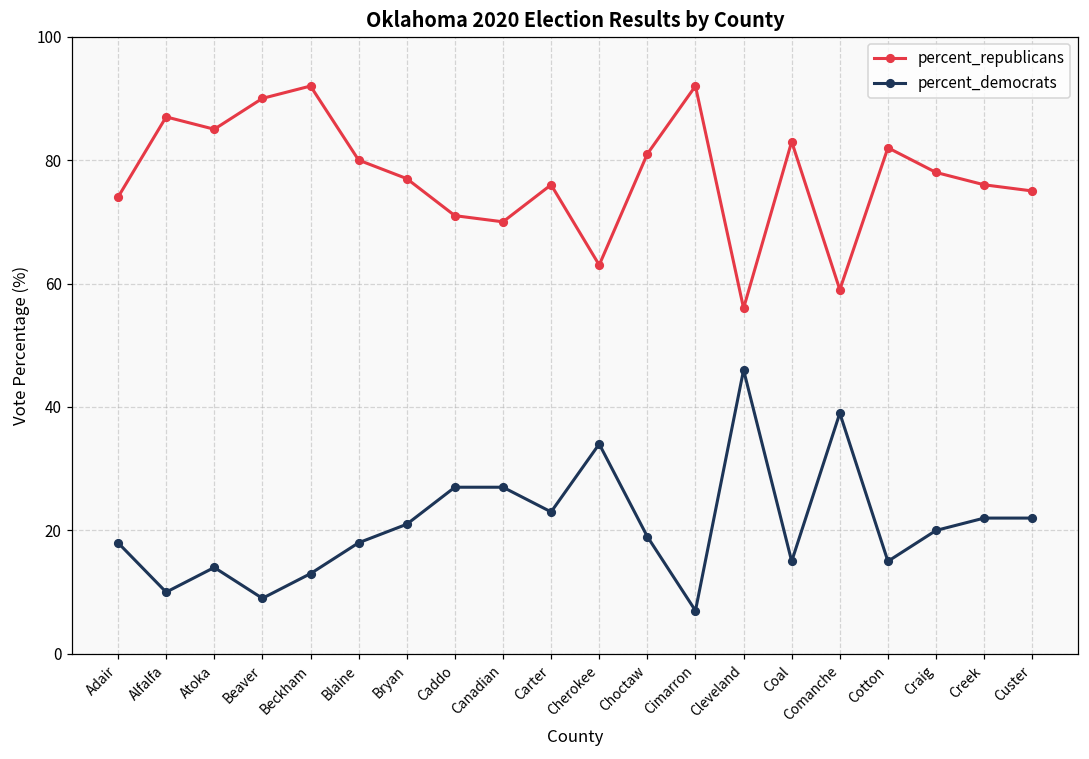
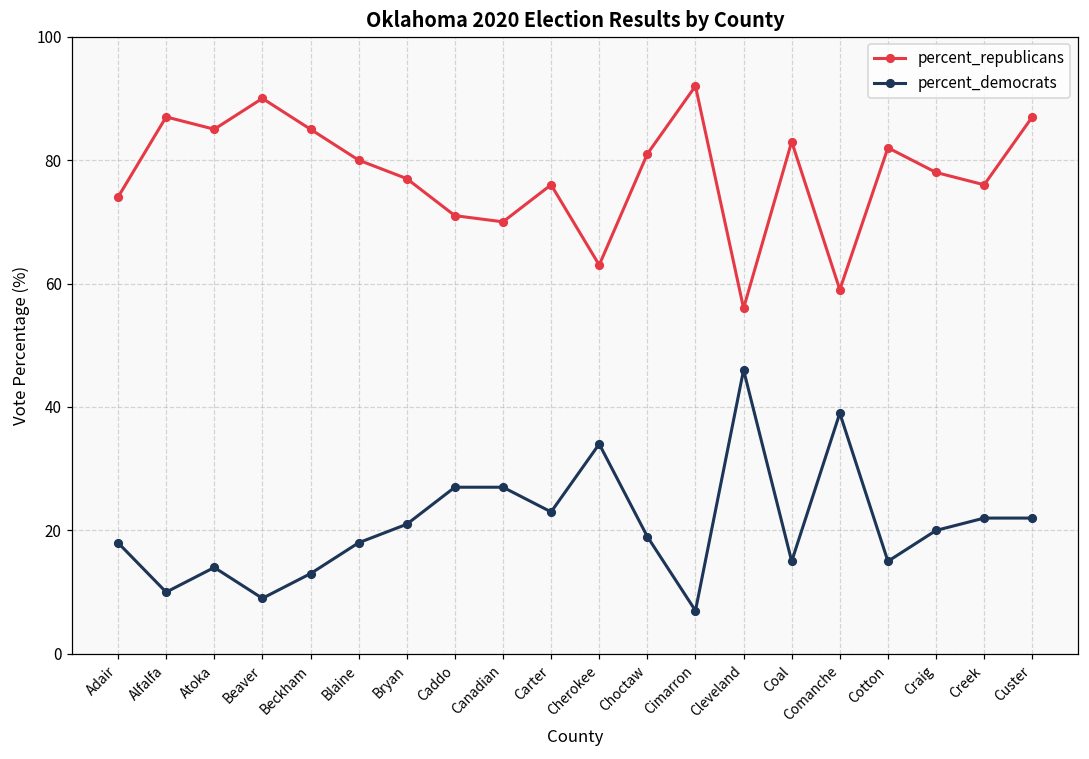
percent_republicans, Beckham: 92 -> 85
percent_republicans, Custer: 75 -> 87
